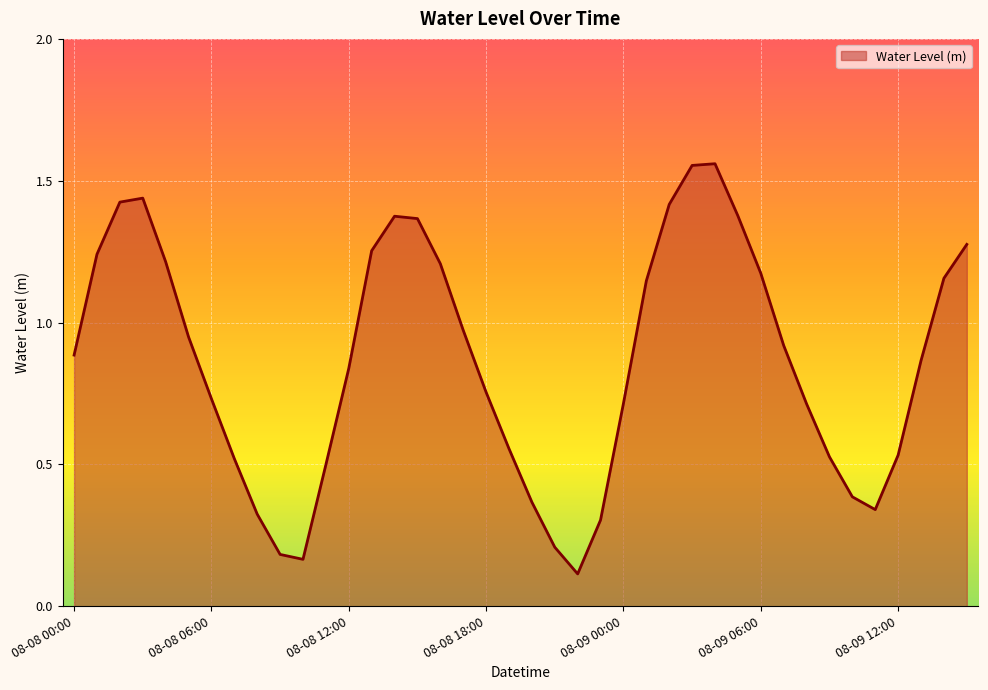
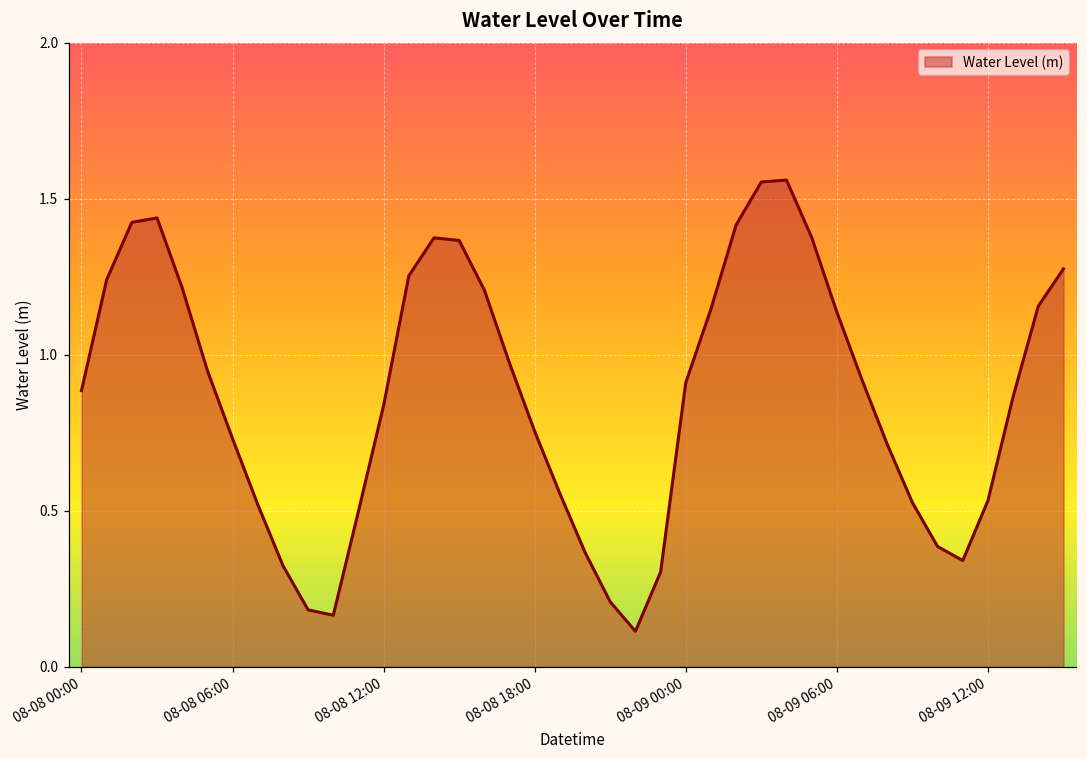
08-09 00:00: 0.71 -> 0.91
08-09 06:00: 1.17 -> 1.14
